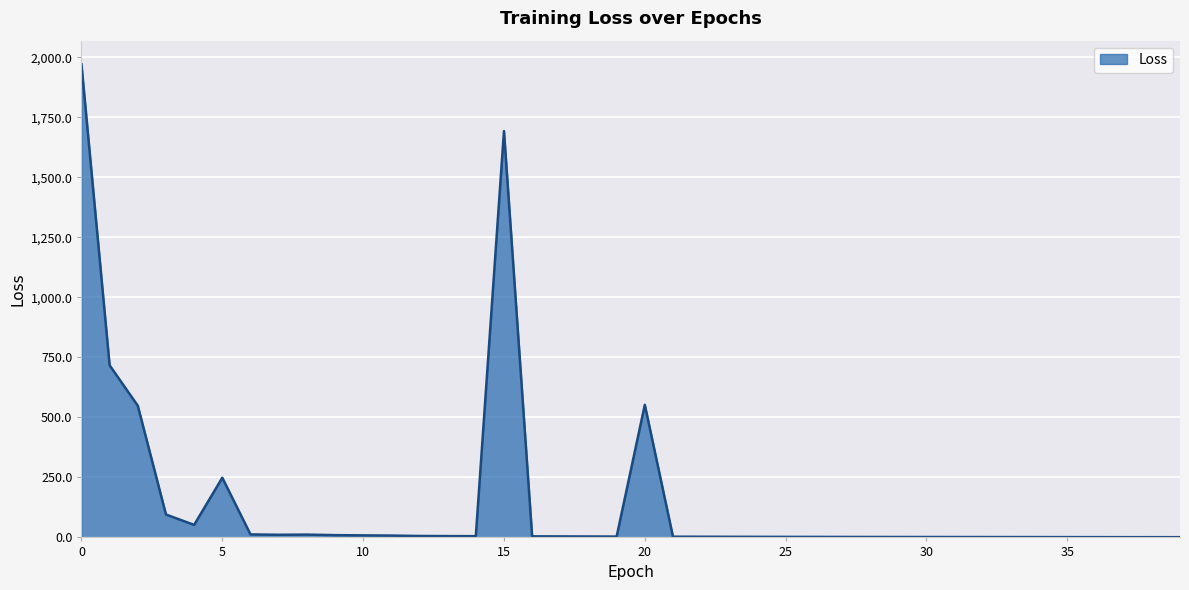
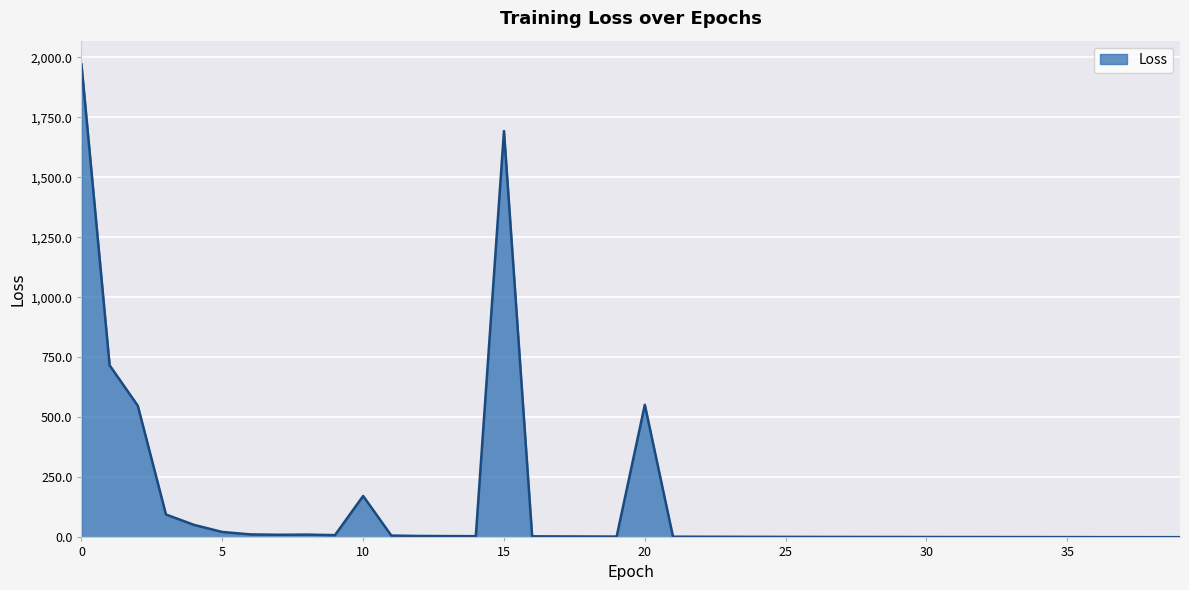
5: 250 -> 20
10: 10 -> 170
